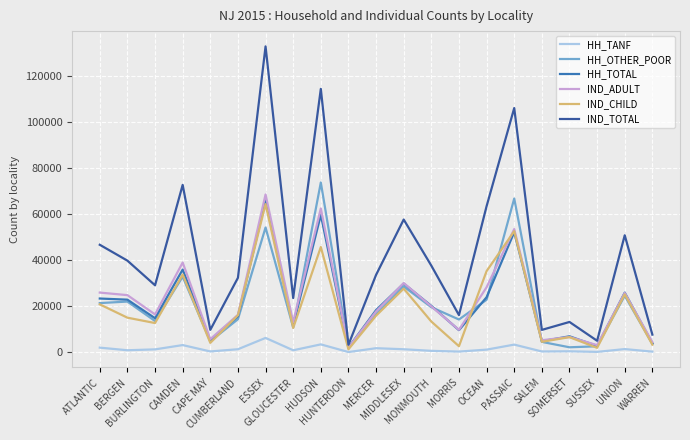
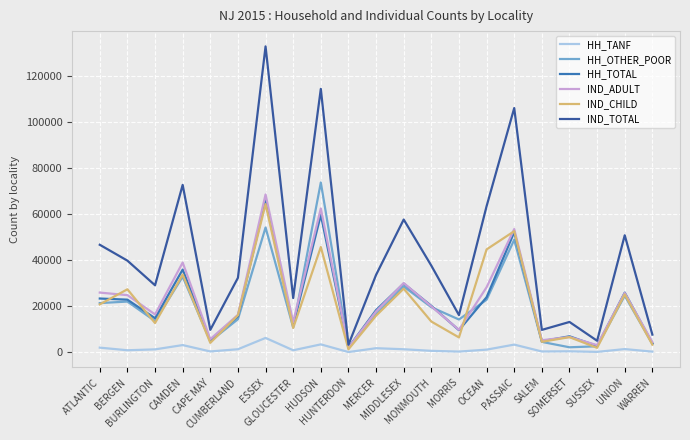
IND_CHILD, BERGEN: 15000 -> 27000
IND_CHILD, MORRIS: 3000 -> 6000
IND_CHILD, OCEAN: 35000 -> 45000
HH_OTHER_POOR, PASSAIC: 67000 -> 49000
